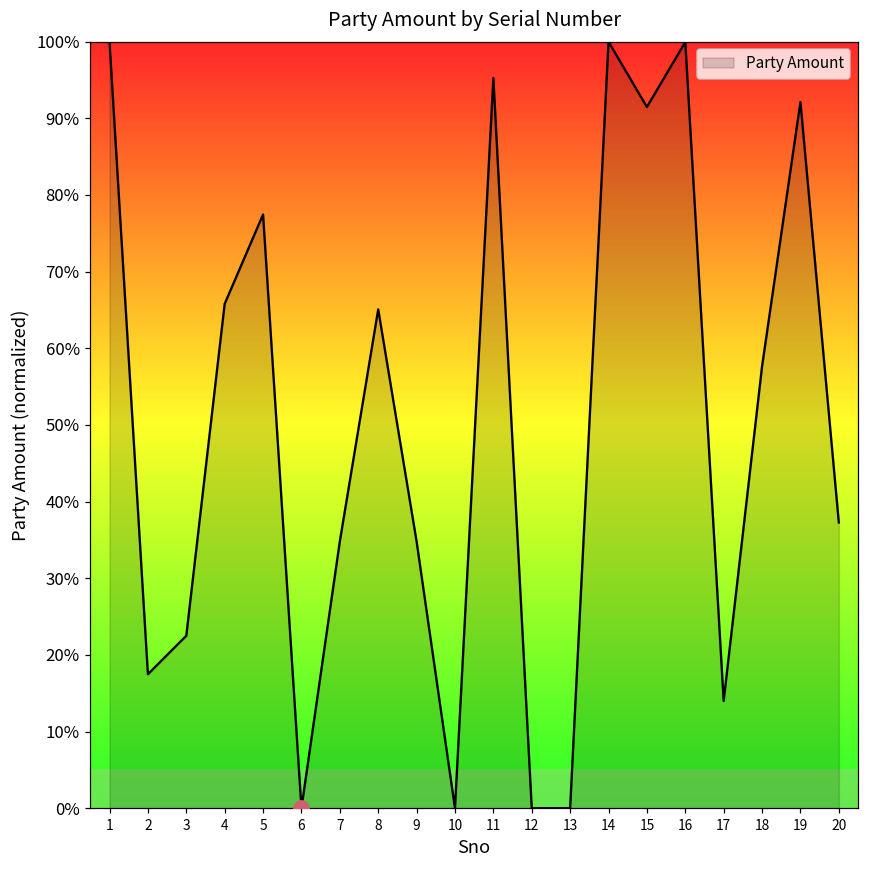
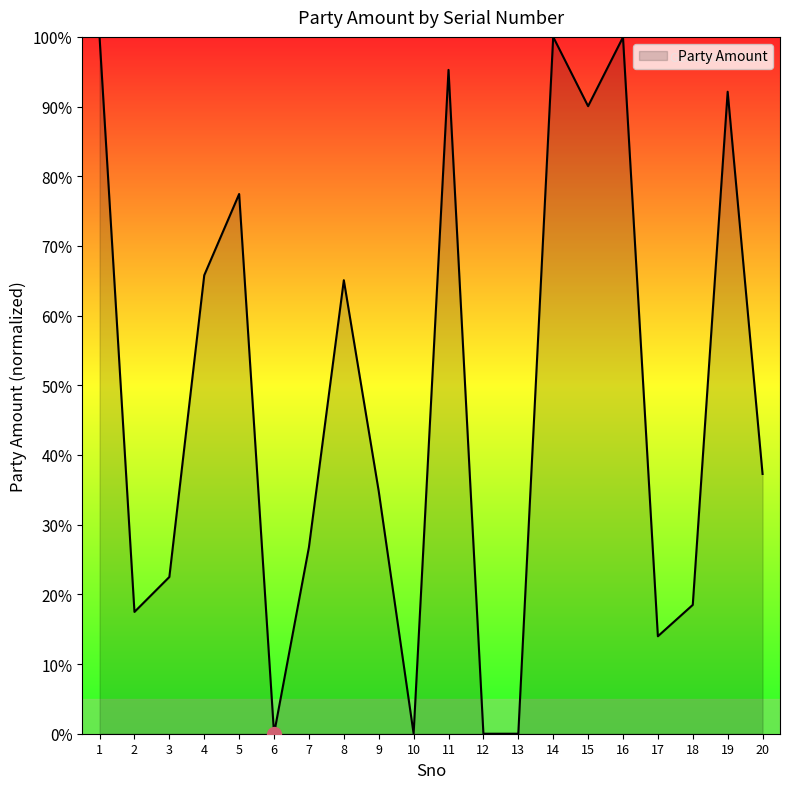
Party Amount, 7: 35% -> 27%
Party Amount, 15: 91% -> 90%
Party Amount, 18: 58% -> 18%
